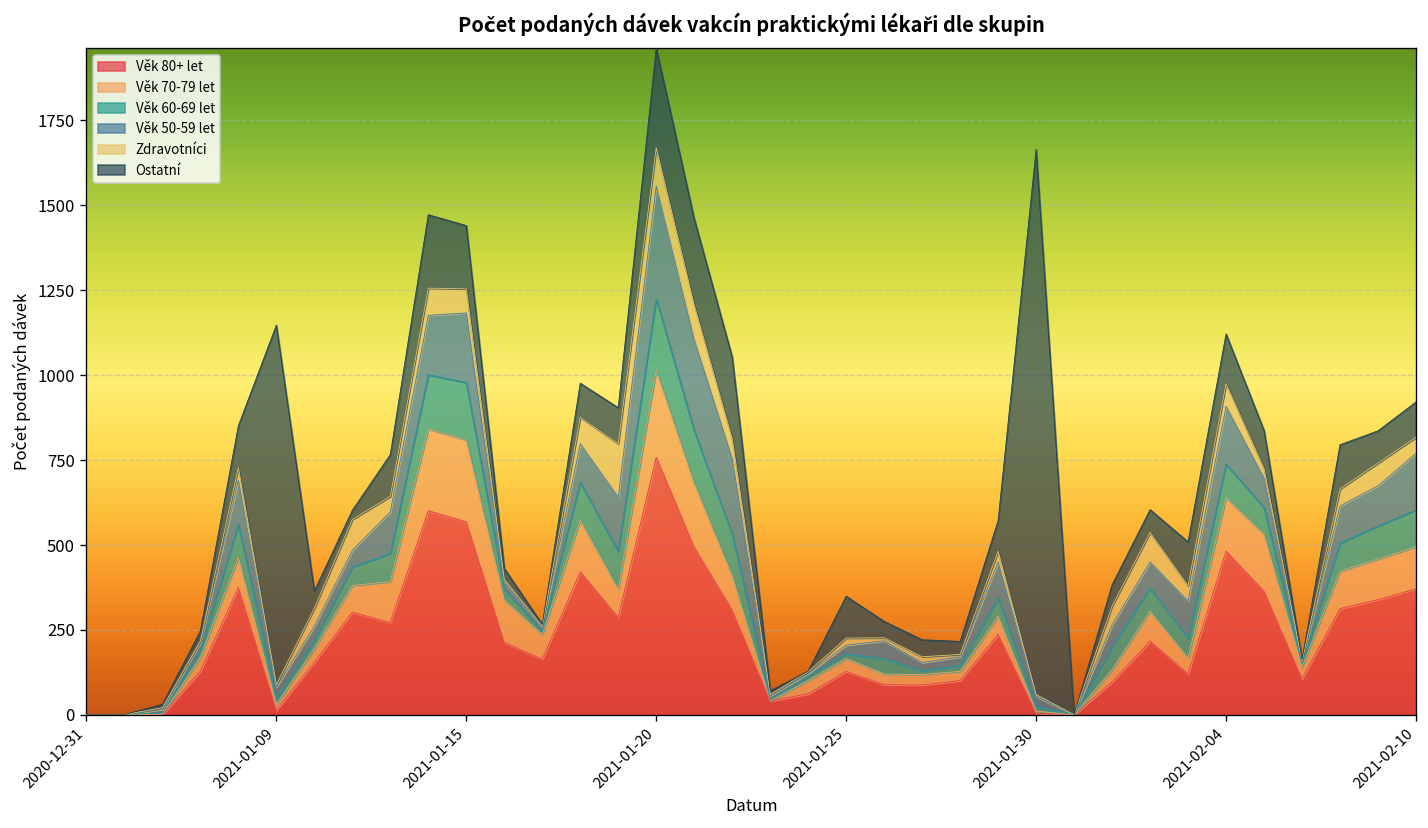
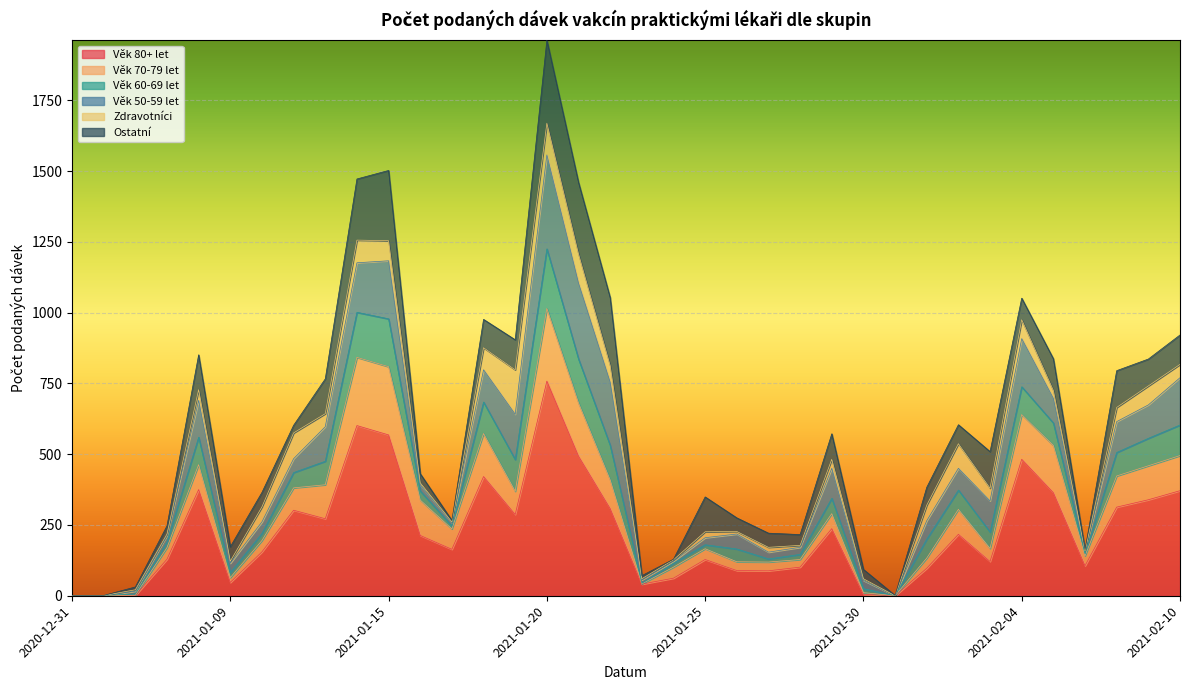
Věk 80+ let, 2021-01-09: 10 -> 50
Ostatní, 2021-01-09: 1060 -> 50
Ostatní, 2021-01-15: 190 -> 250
Ostatní, 2021-01-30: 1600 -> 30
Ostatní, 2021-02-04: 150 -> 80
